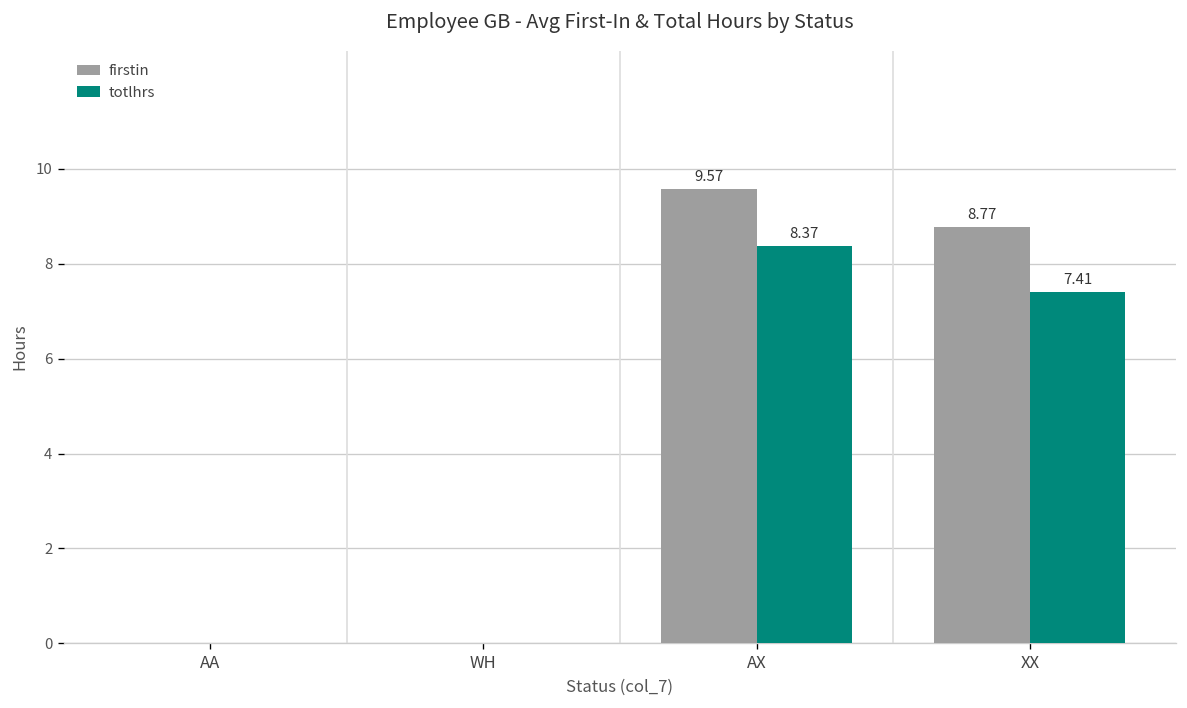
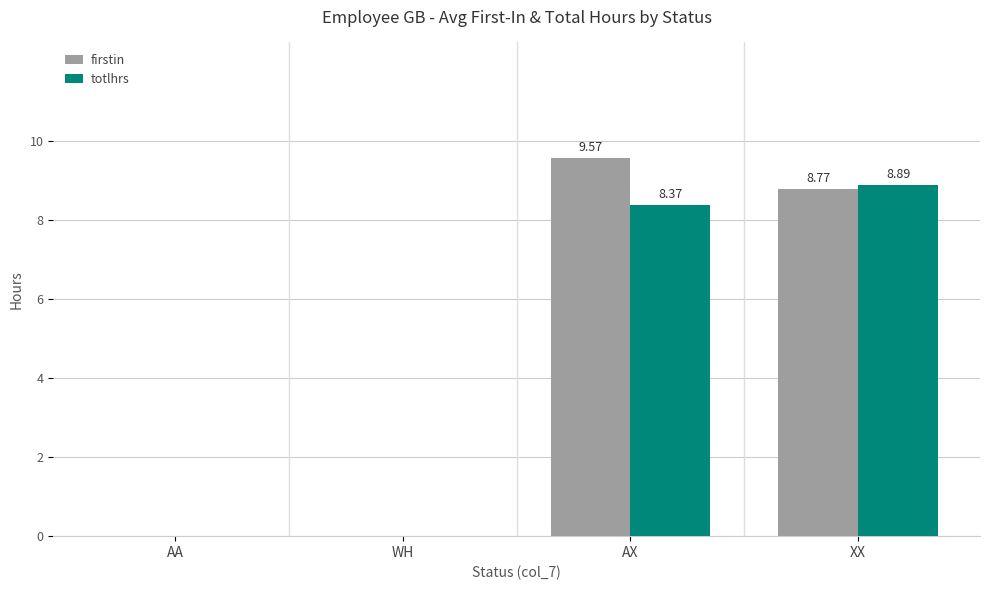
totlhrs, XX: 7.41 -> 8.89
